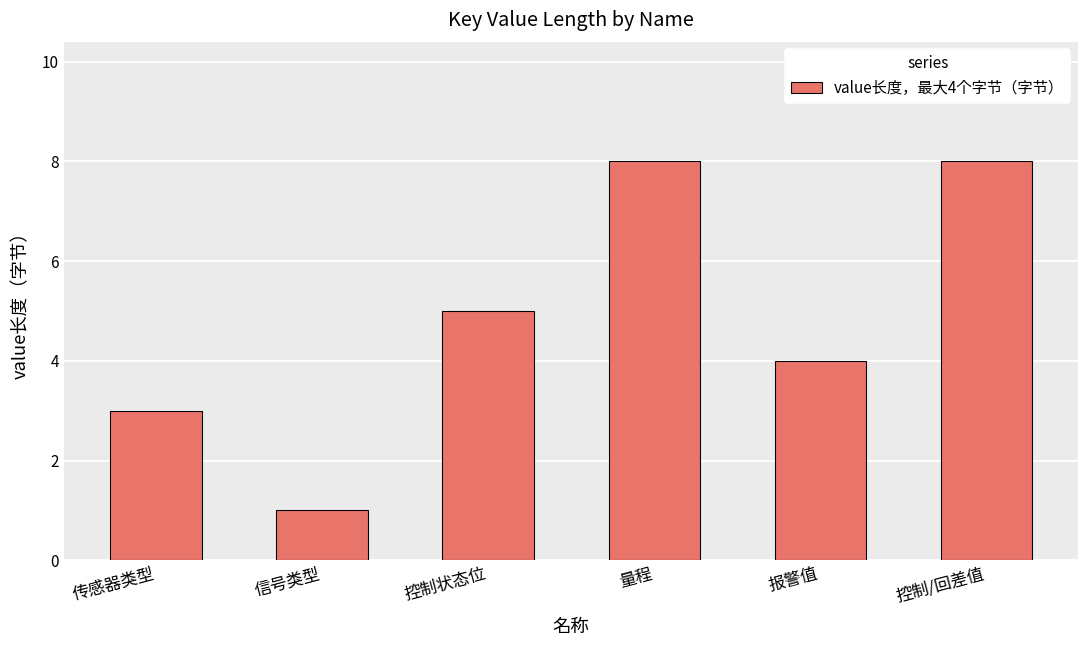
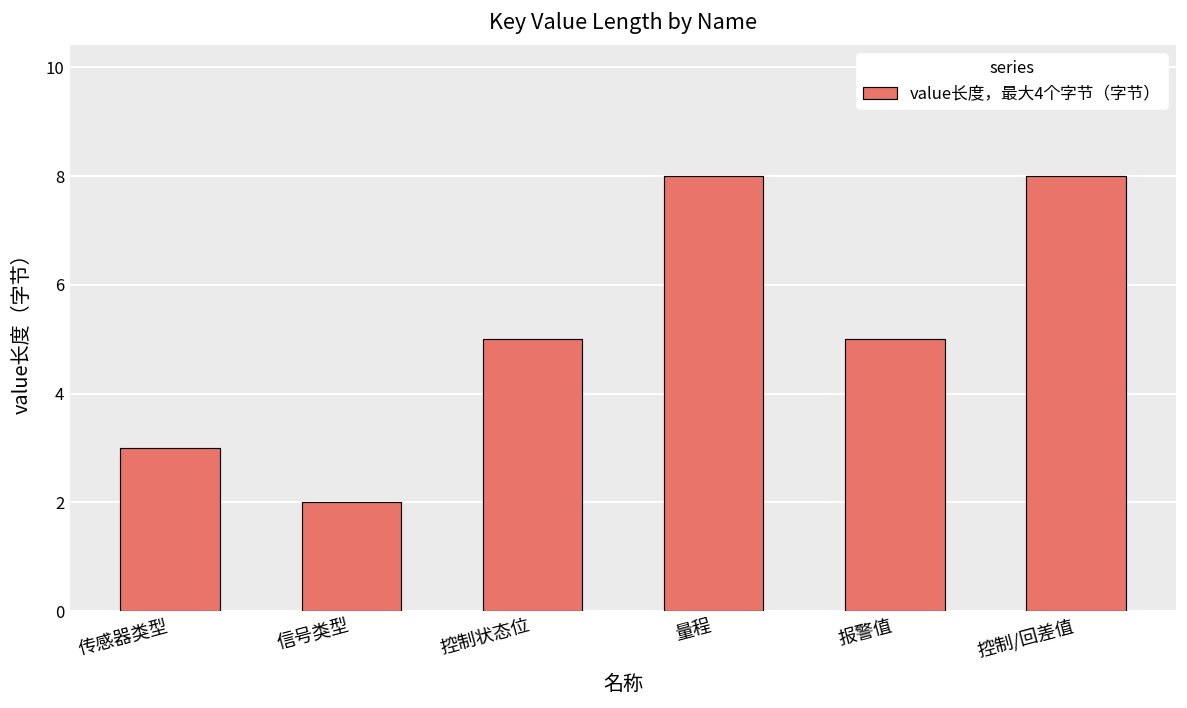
信号类型: 1 -> 2
报警值: 4 -> 5
